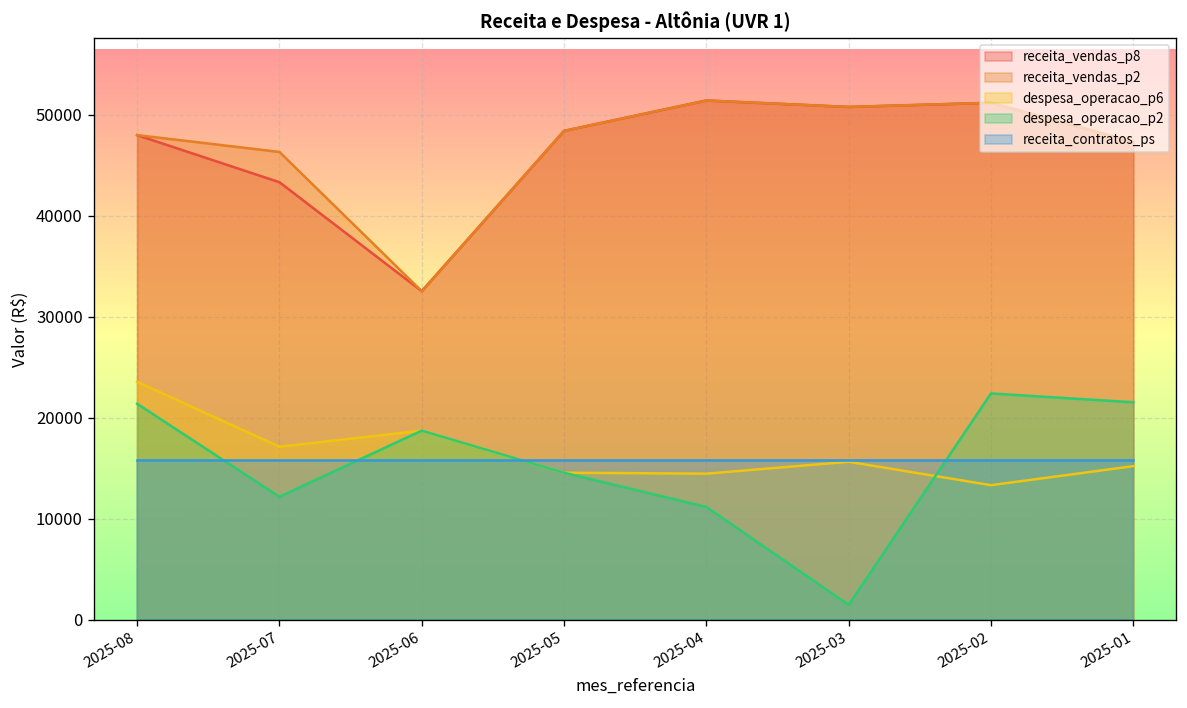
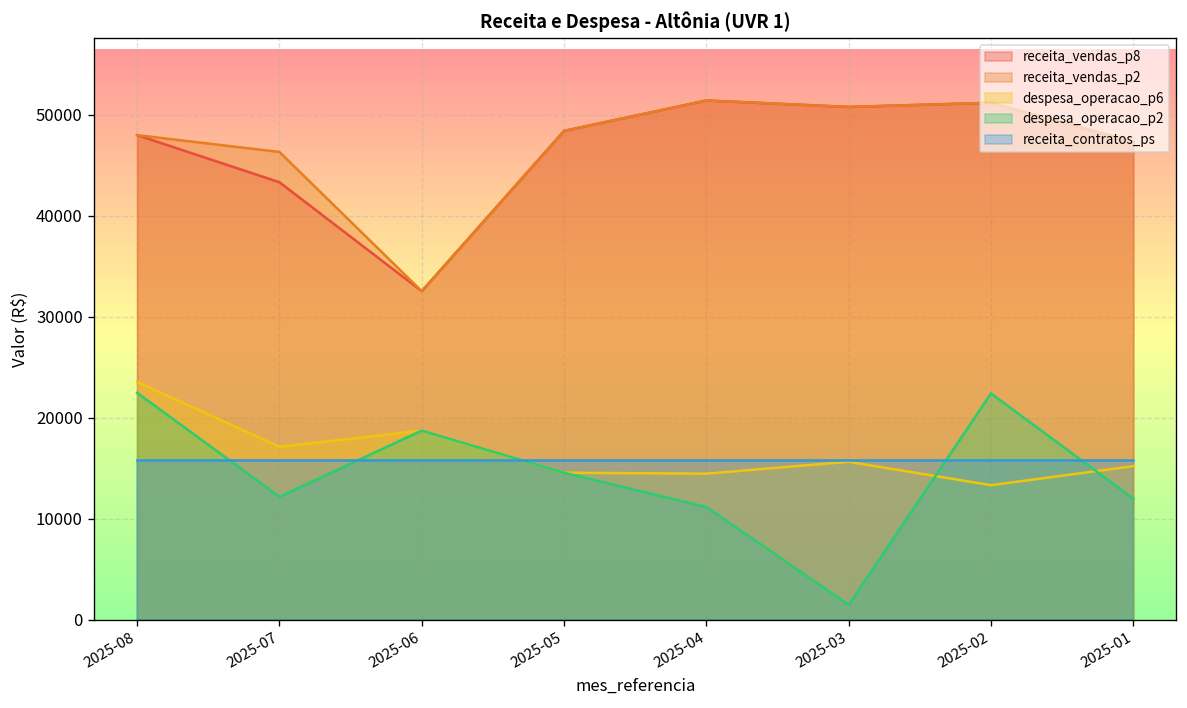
despesa_operacao_p2, 2025-08: 21000 -> 22000
despesa_operacao_p2, 2025-01: 22000 -> 12000
